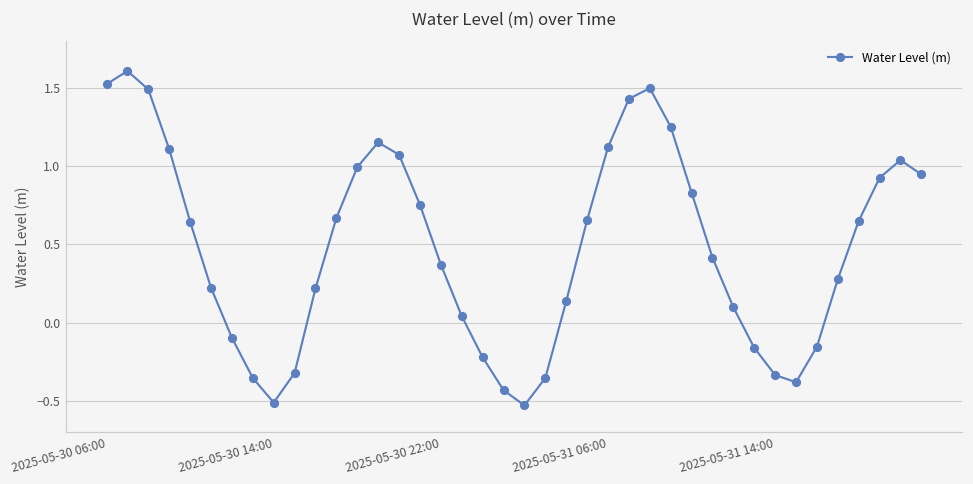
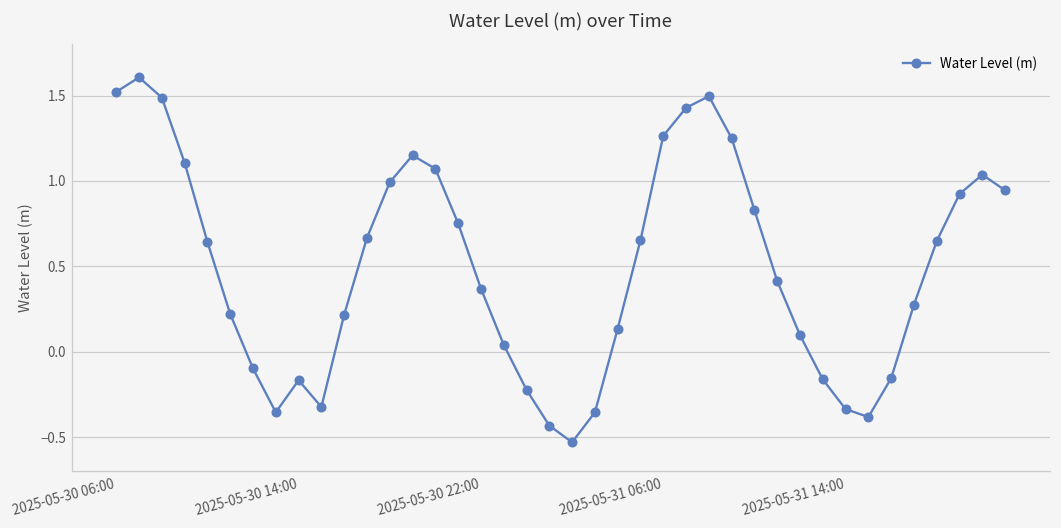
2025-05-30 14:00: -0.51 -> -0.17
2025-05-31 06:00: 1.12 -> 1.26
